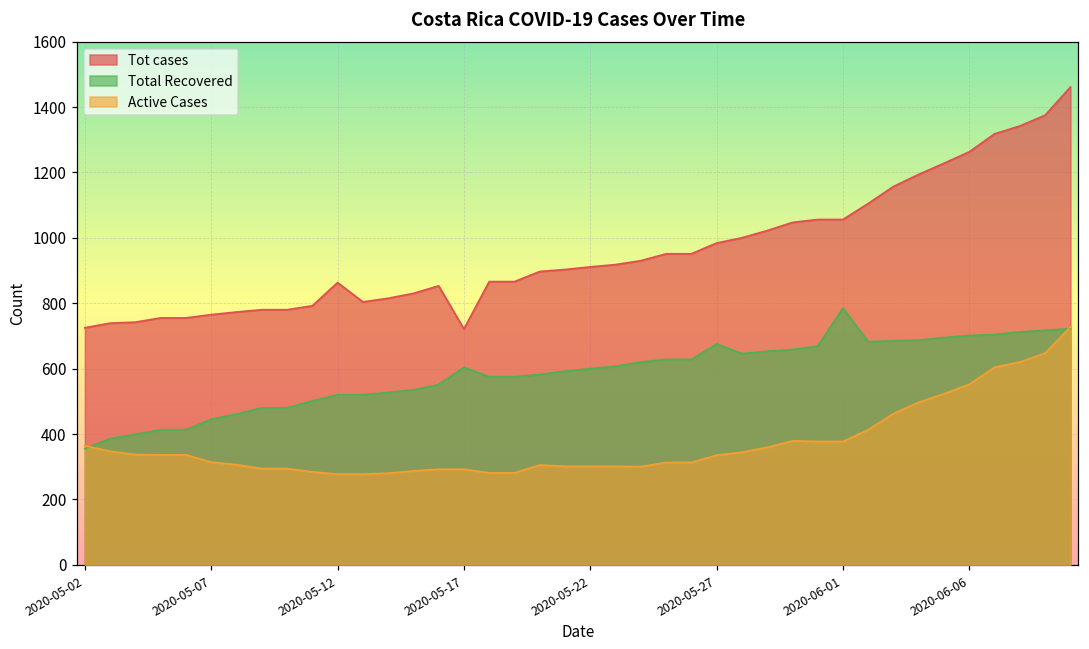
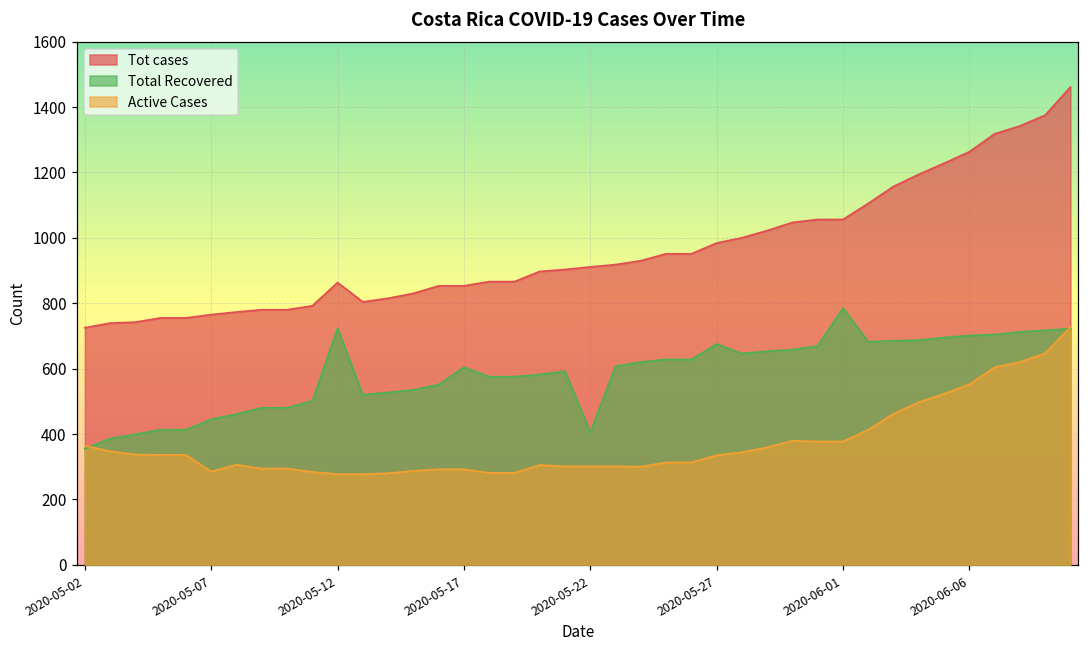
Active Cases, 2020-05-07: 310 -> 290
Total Recovered, 2020-05-12: 520 -> 720
Tot cases, 2020-05-17: 720 -> 850
Total Recovered, 2020-05-22: 600 -> 410
